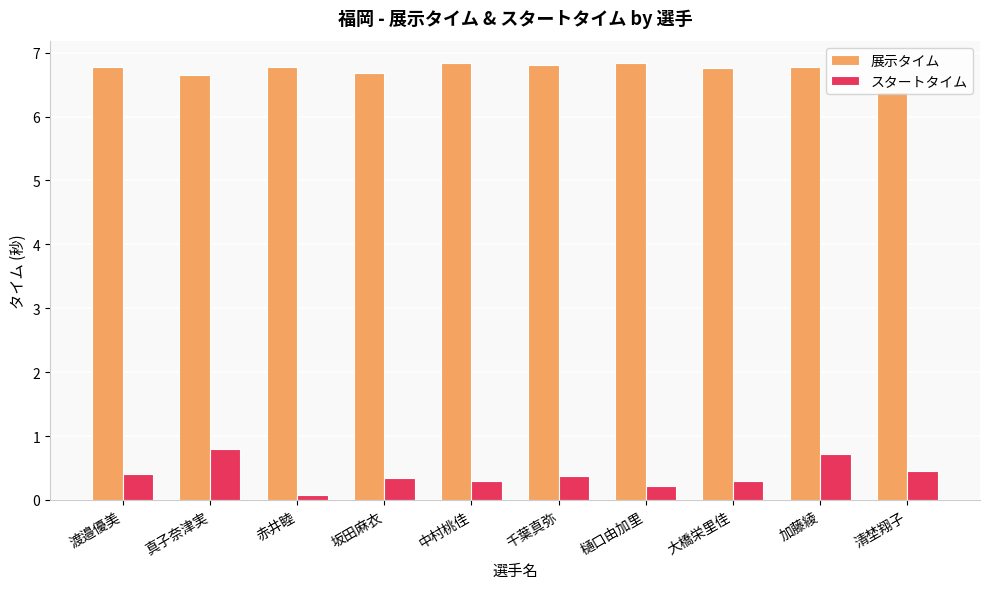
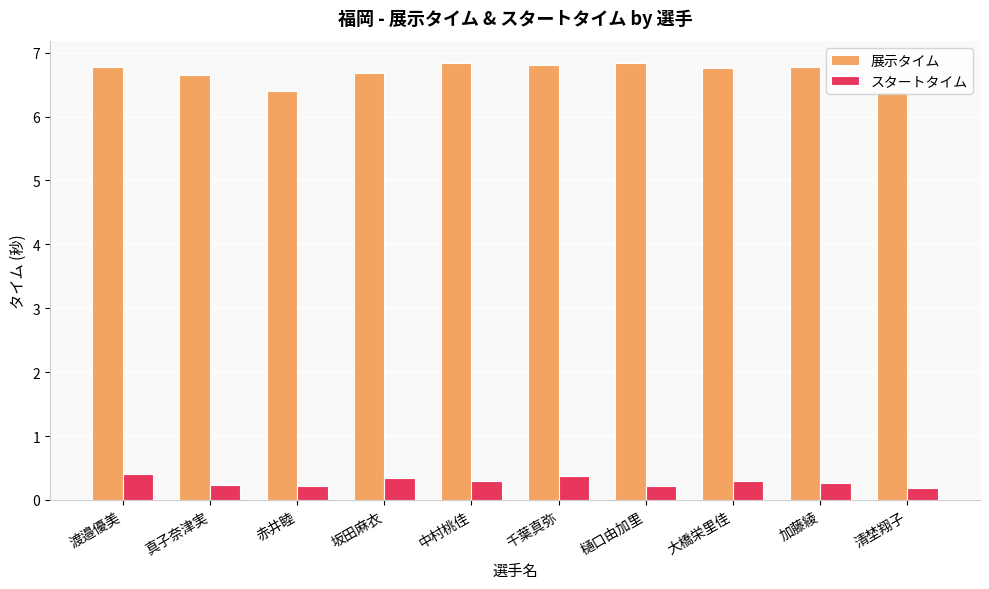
スタートタイム, 真子奈津実: 0.8 -> 0.2
展示タイム, 赤井睦: 6.8 -> 6.4
スタートタイム, 赤井睦: 0.1 -> 0.2
スタートタイム, 加藤綾: 0.7 -> 0.3
スタートタイム, 清埜翔子: 0.5 -> 0.2
